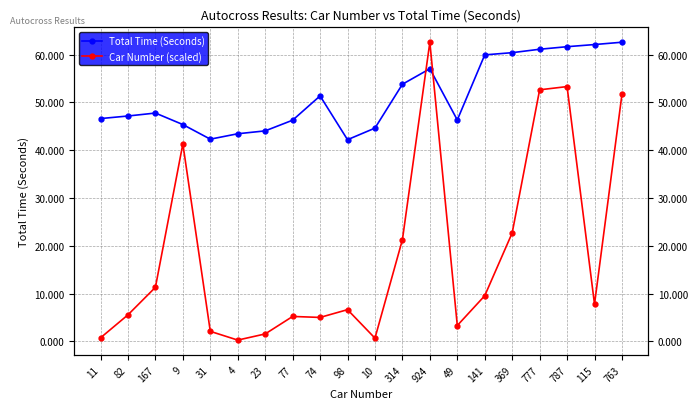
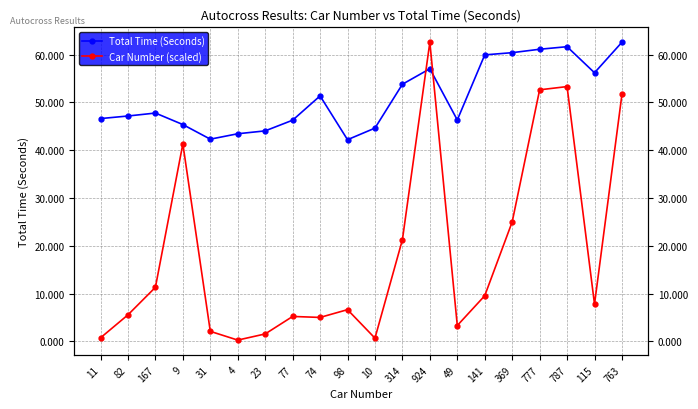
Car Number (scaled), 369: 23 -> 25
Total Time (Seconds), 115: 62 -> 56
